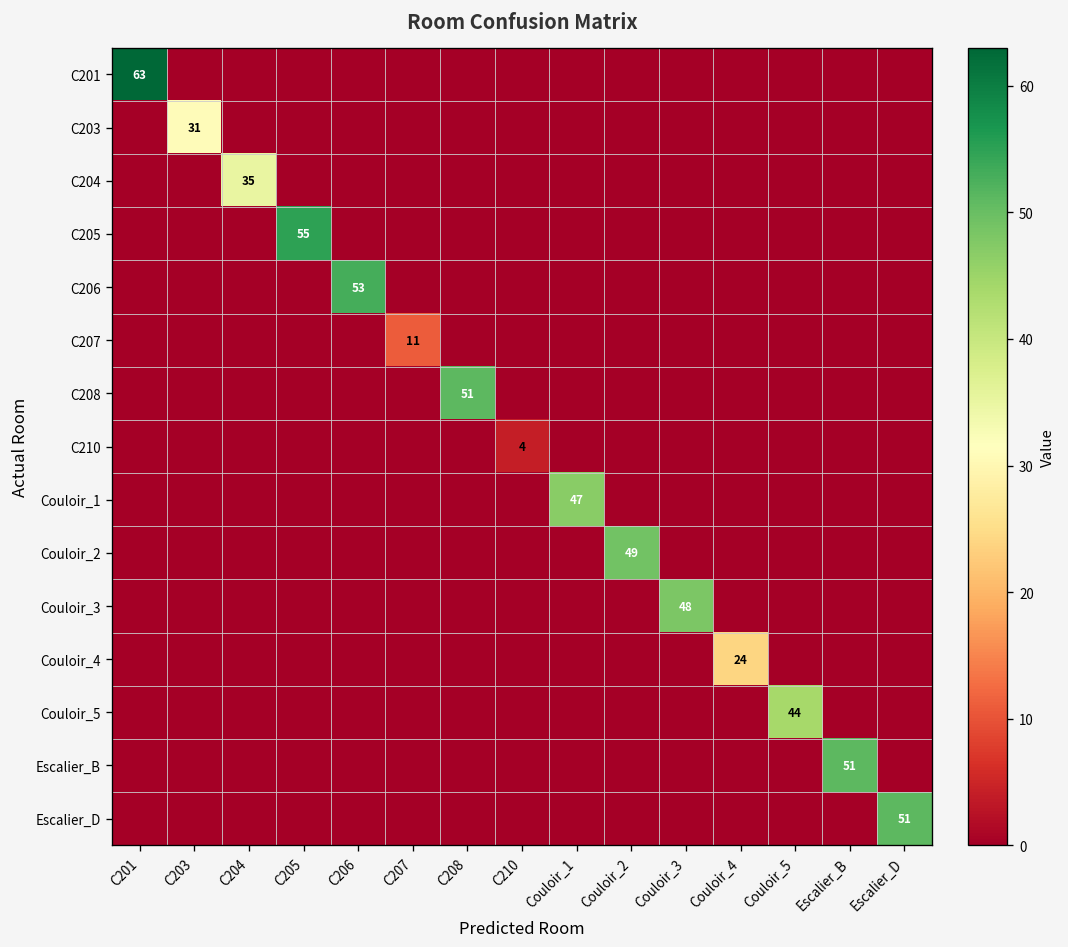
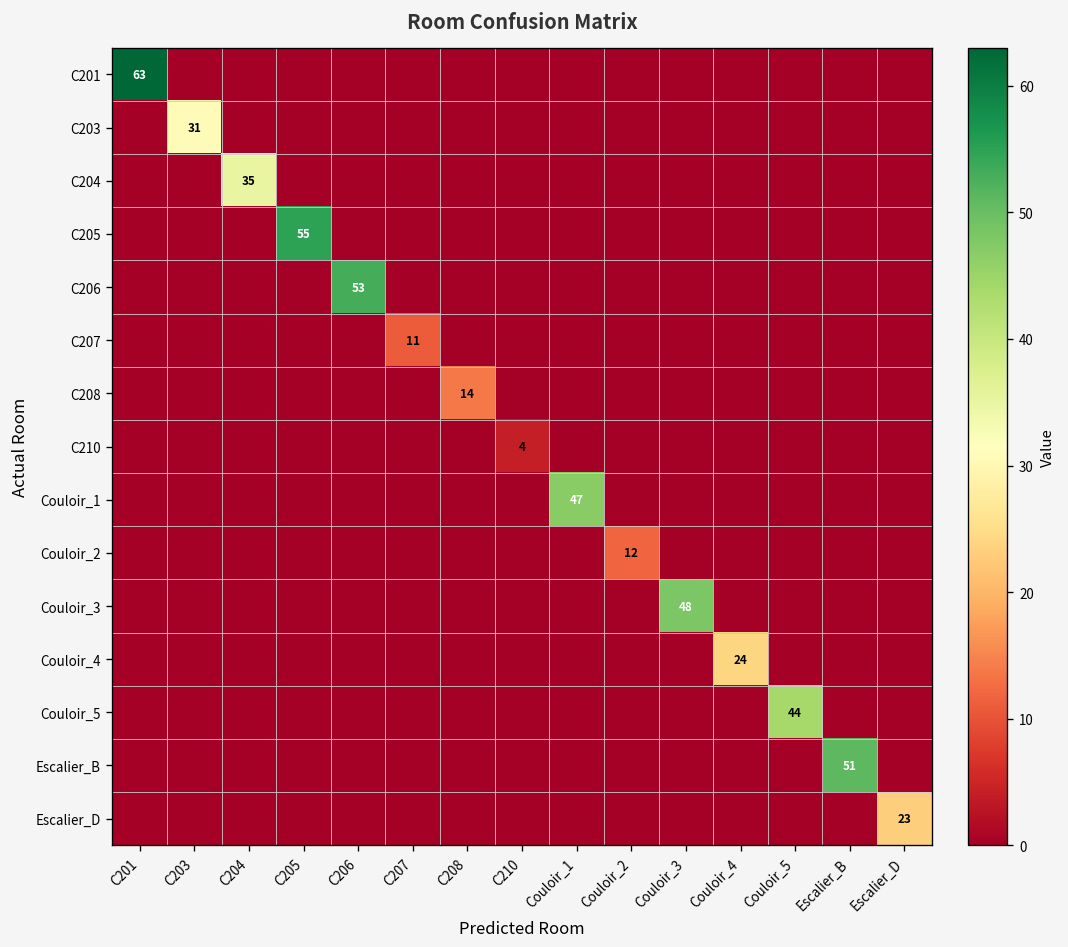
C208, C208: 51 -> 14
Couloir_2, Couloir_2: 49 -> 12
Escalier_D, Escalier_D: 51 -> 23
